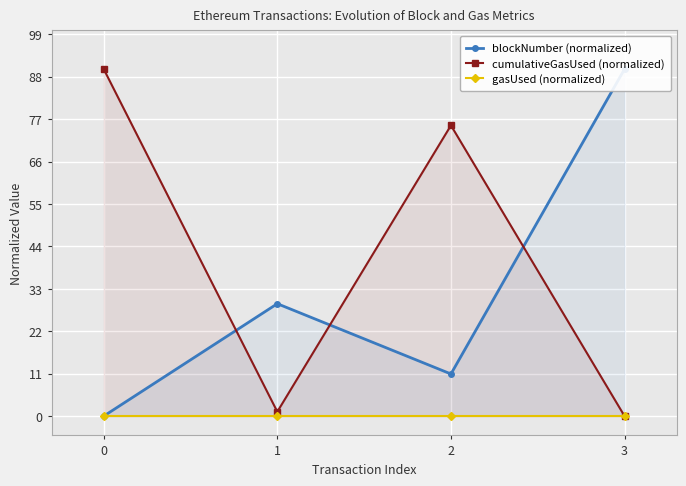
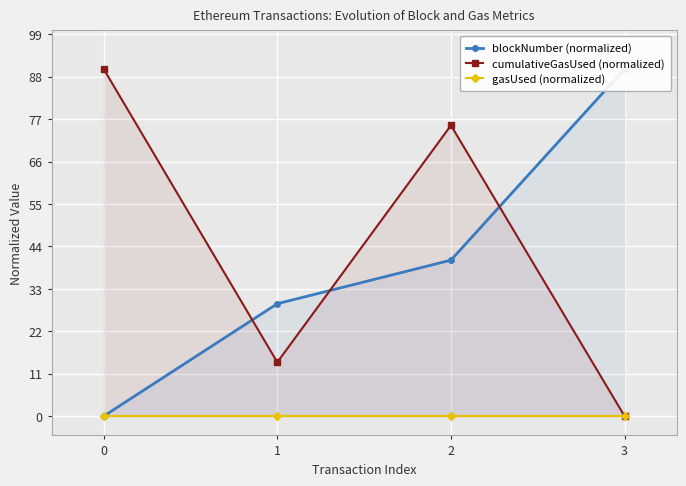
cumulativeGasUsed (normalized), 1: 1 -> 14
blockNumber (normalized), 2: 11 -> 40
